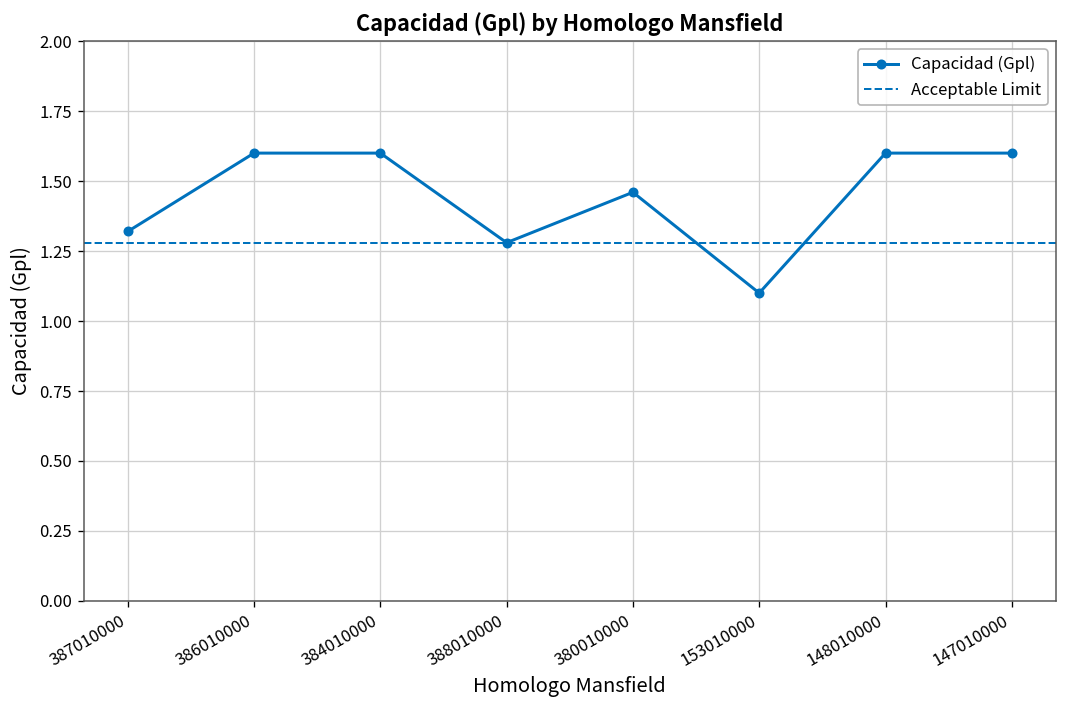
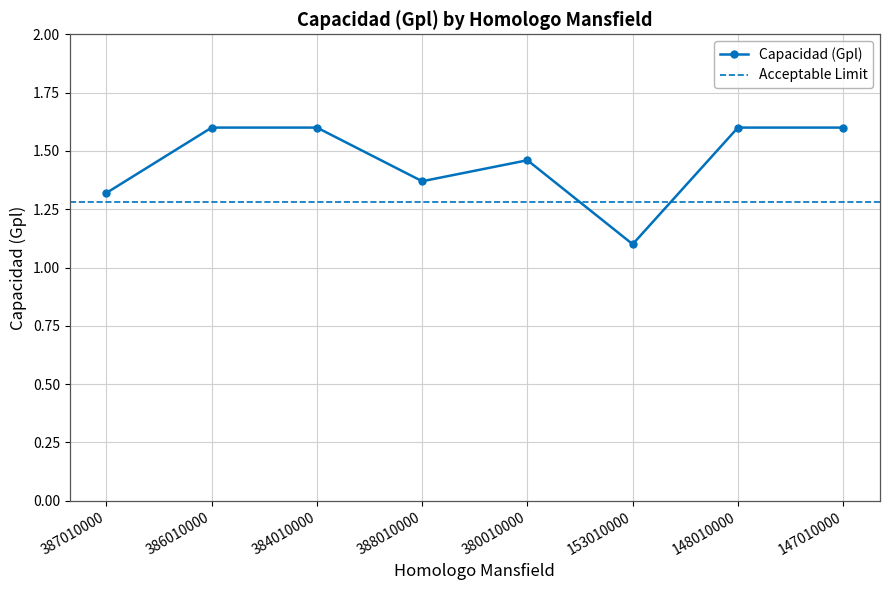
388010000: 1.28 -> 1.37
